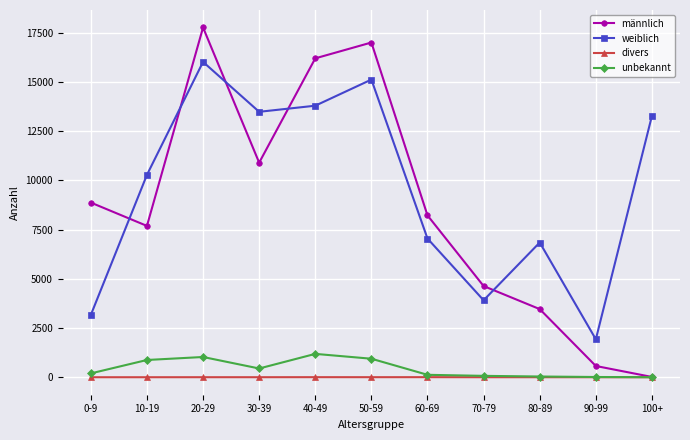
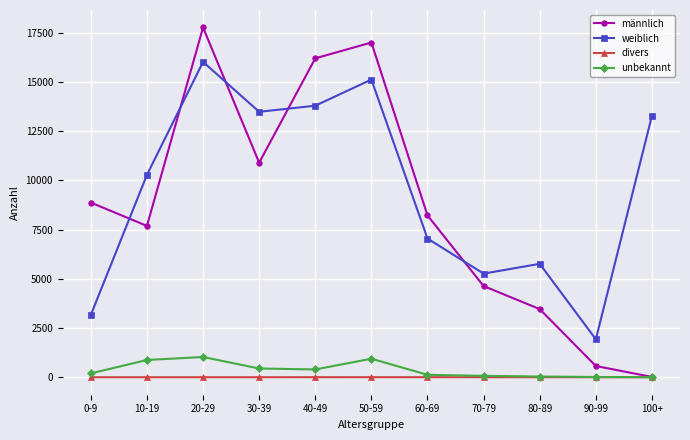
unbekannt, 40-49: 1200 -> 400
weiblich, 70-79: 3900 -> 5300
weiblich, 80-89: 6800 -> 5800
